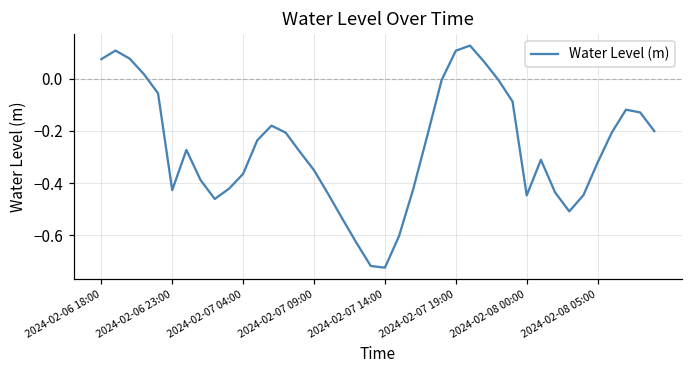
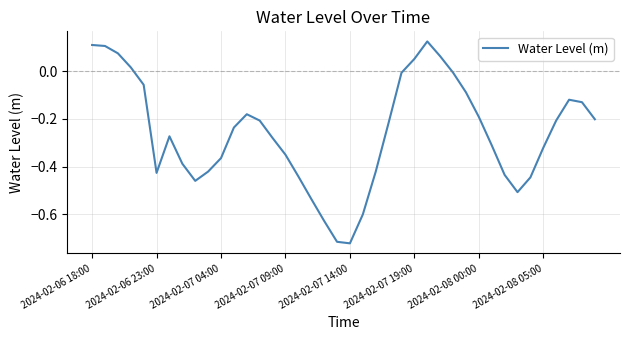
2024-02-06 18:00: 0.07 -> 0.11
2024-02-07 19:00: 0.11 -> 0.05
2024-02-08 00:00: -0.45 -> -0.19
